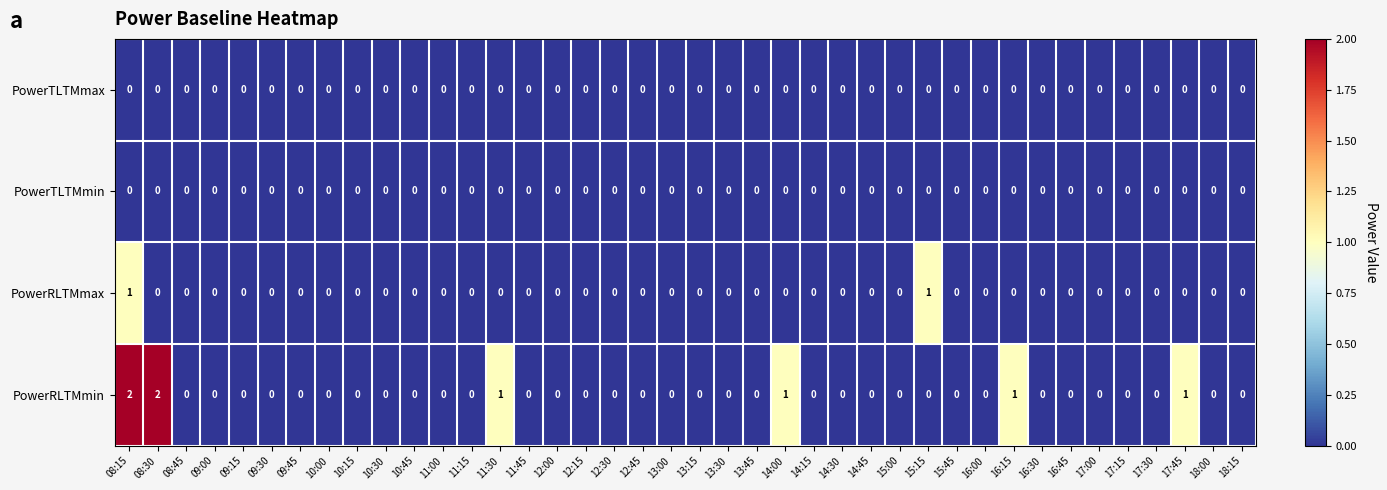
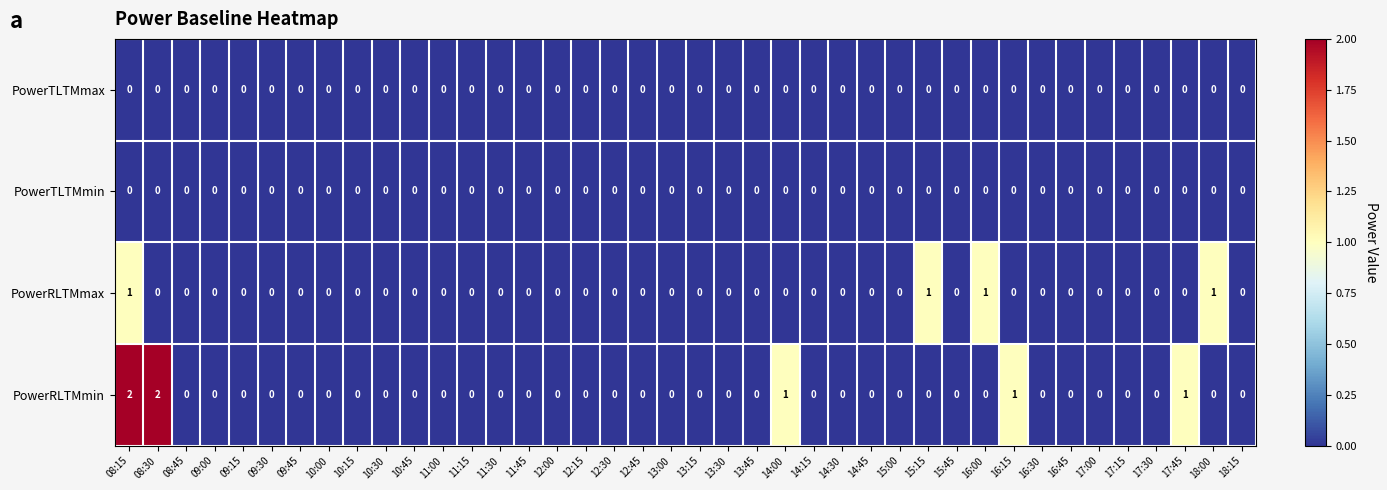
PowerRLTMmax, 16:00: 0 -> 1
PowerRLTMmax, 18:00: 0 -> 1
PowerRLTMmin, 11:30: 1 -> 0
